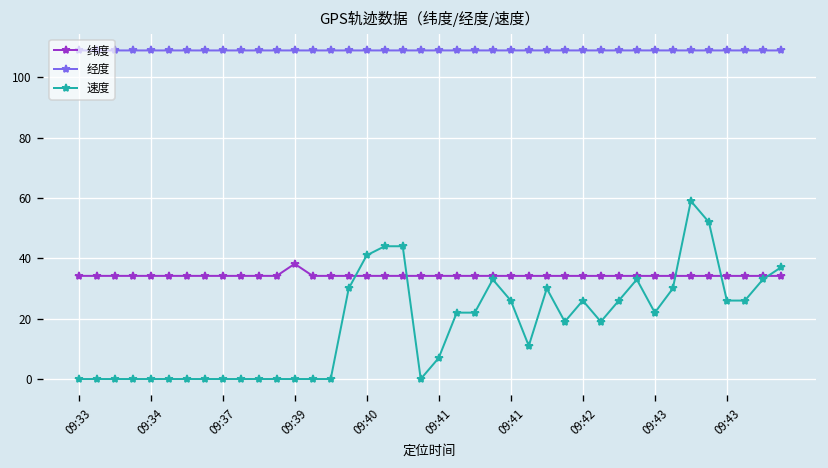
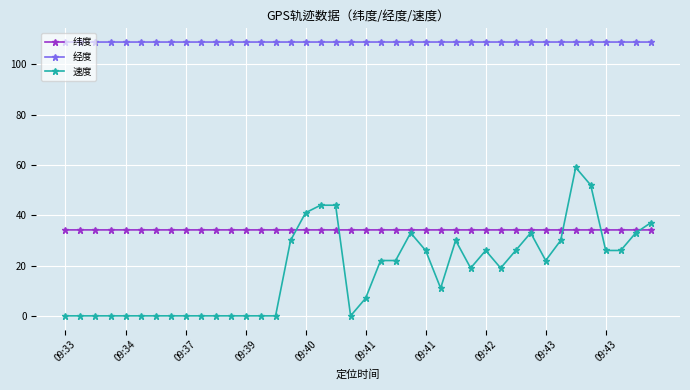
纬度, 09:39: 38 -> 34
